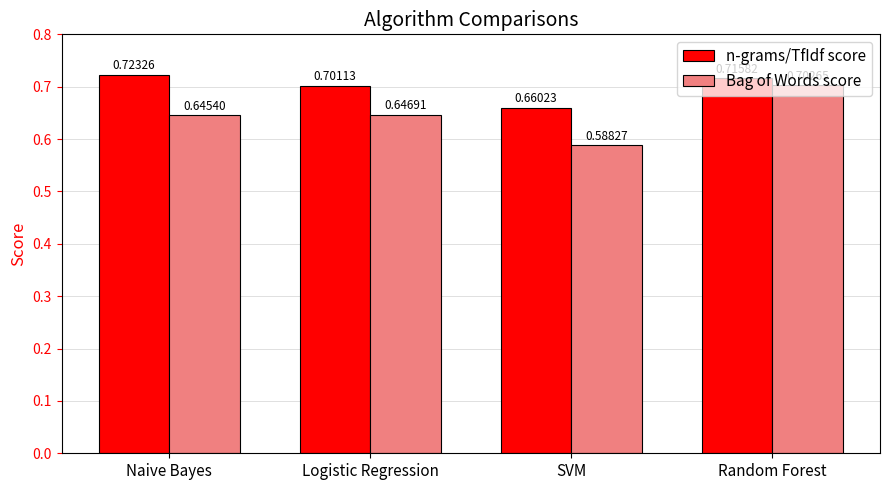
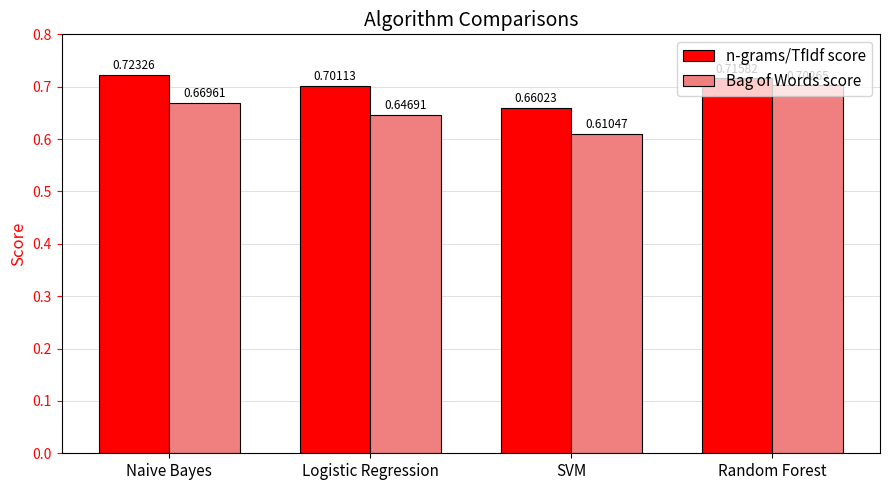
Bag of Words score, Naive Bayes: 0.64540 -> 0.66961
Bag of Words score, SVM: 0.58827 -> 0.61047
